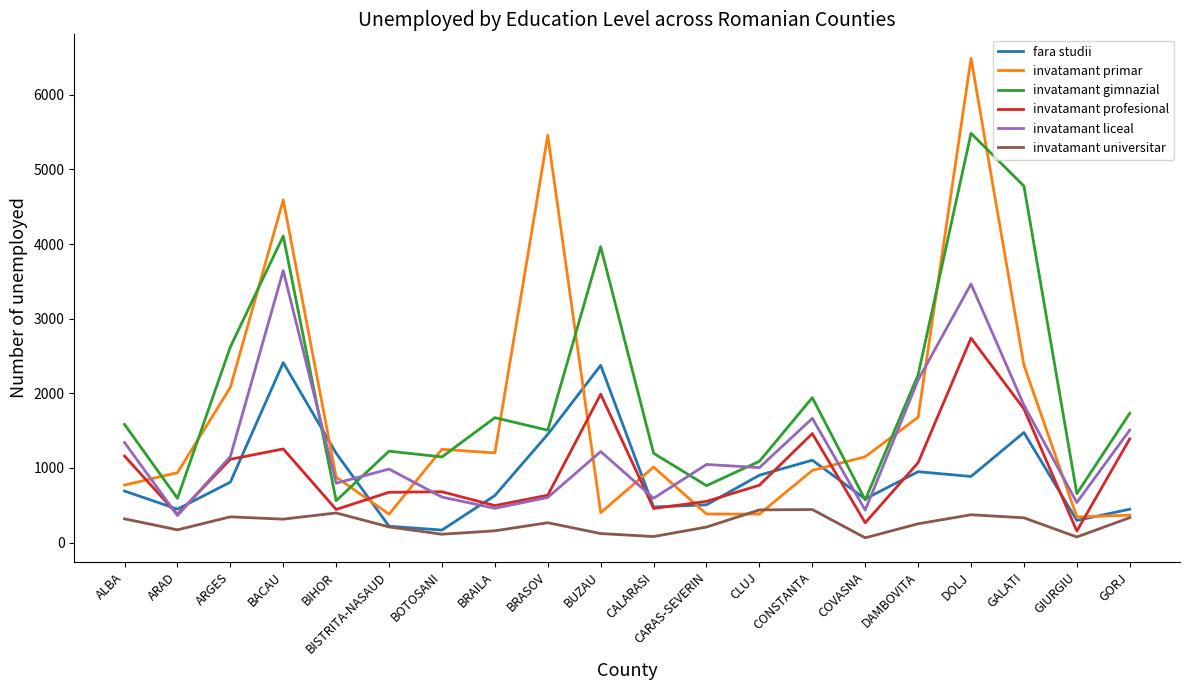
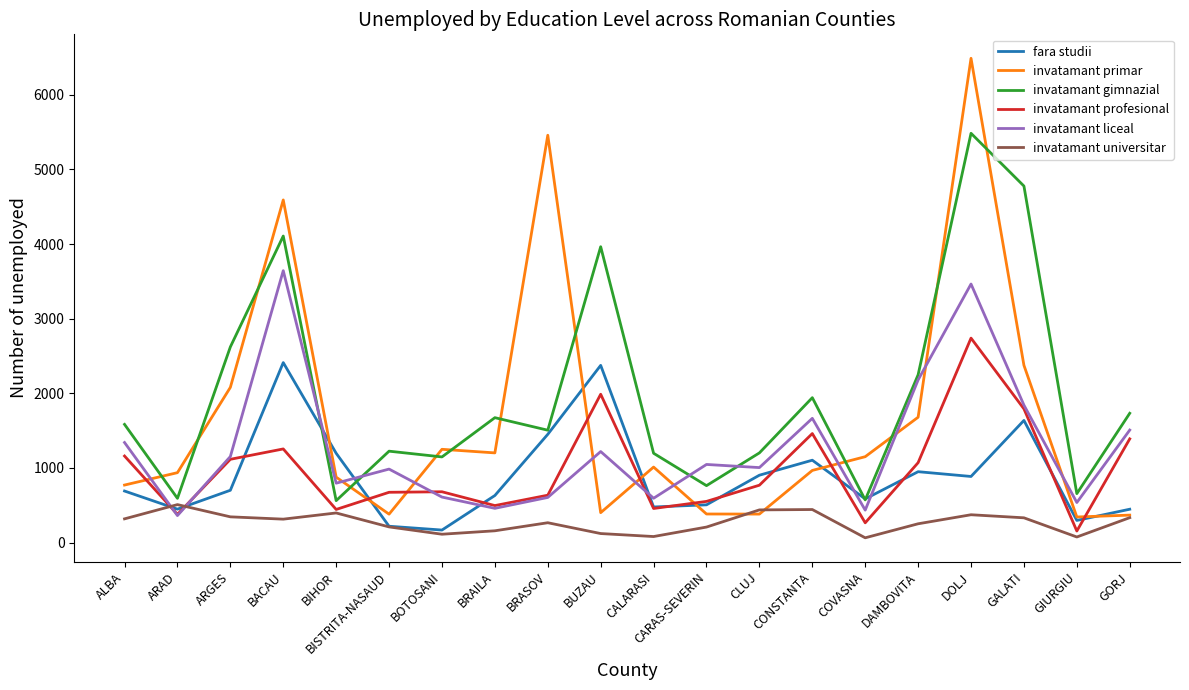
invatamant universitar, ARAD: 200 -> 500
fara studii, ARGES: 800 -> 700
invatamant gimnazial, CLUJ: 1100 -> 1200
fara studii, GALATI: 1500 -> 1600
